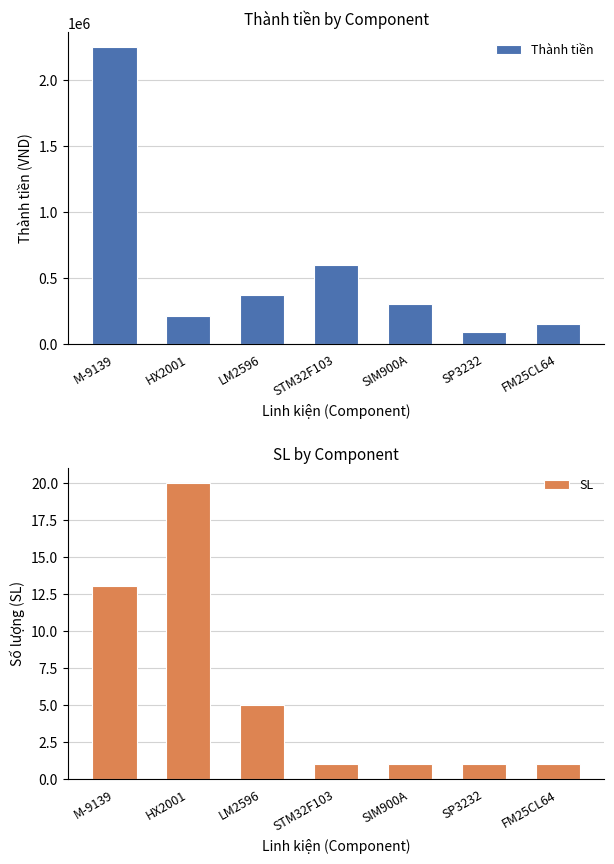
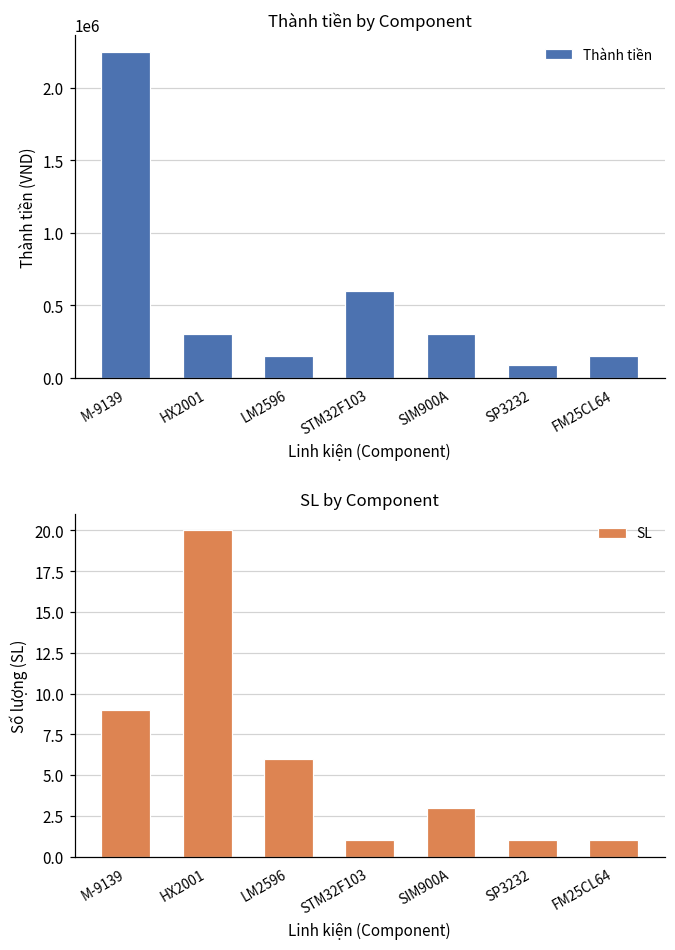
Thành tiền by Component, HX2001: 210000 -> 300000
Thành tiền by Component, LM2596: 370000 -> 150000
SL by Component, M-9139: 13 -> 9
SL by Component, LM2596: 5 -> 6
SL by Component, SIM900A: 1 -> 3
